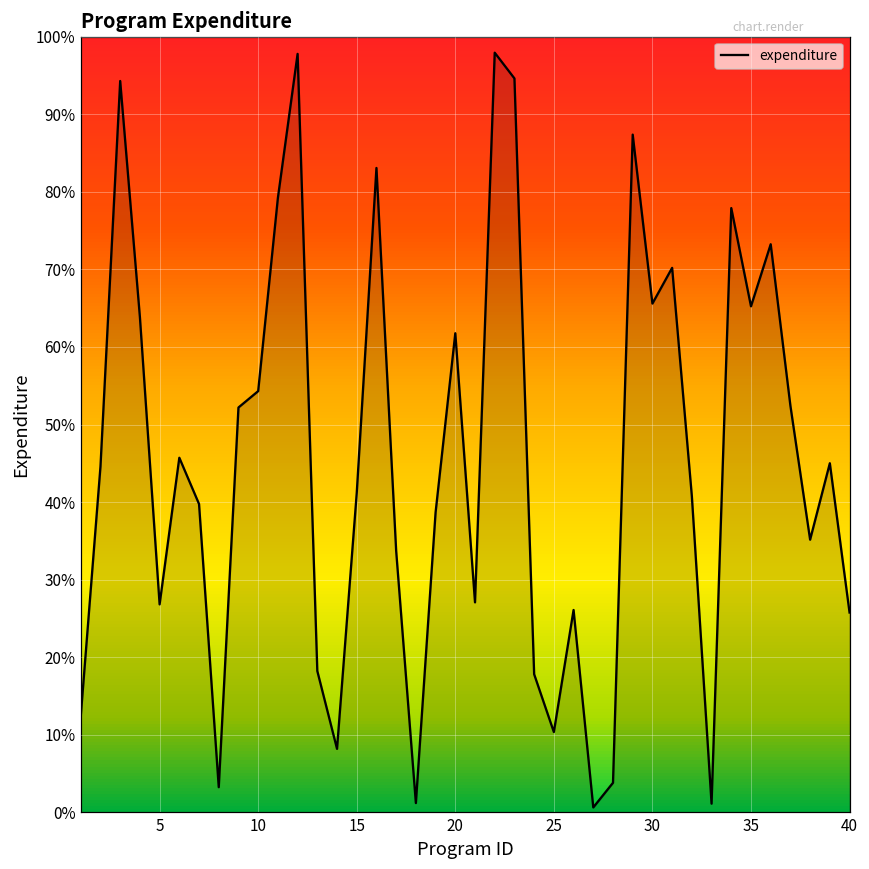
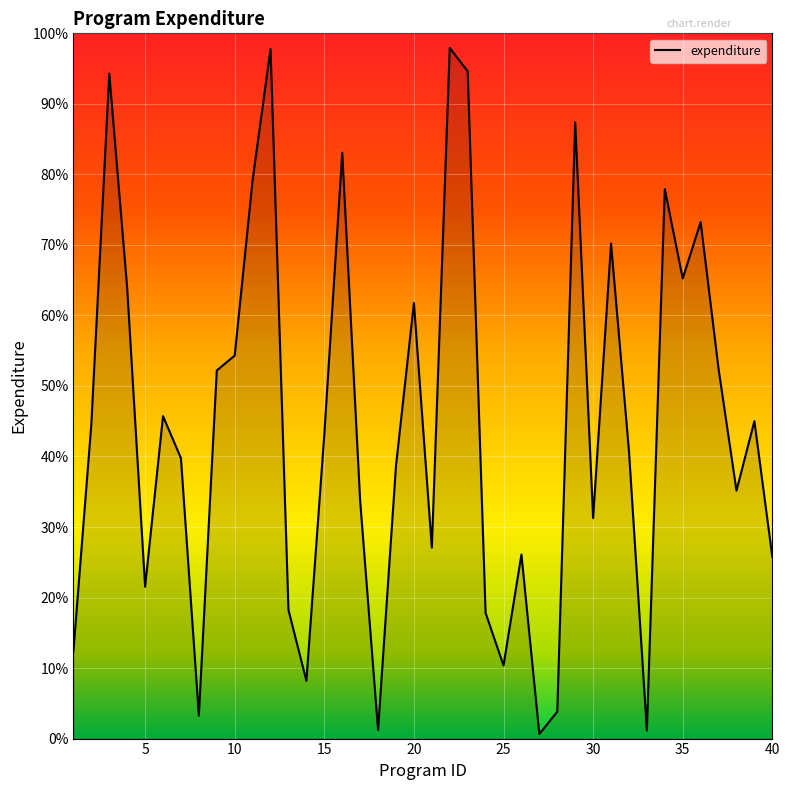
5: 27% -> 22%
15: 41% -> 43%
30: 66% -> 31%
